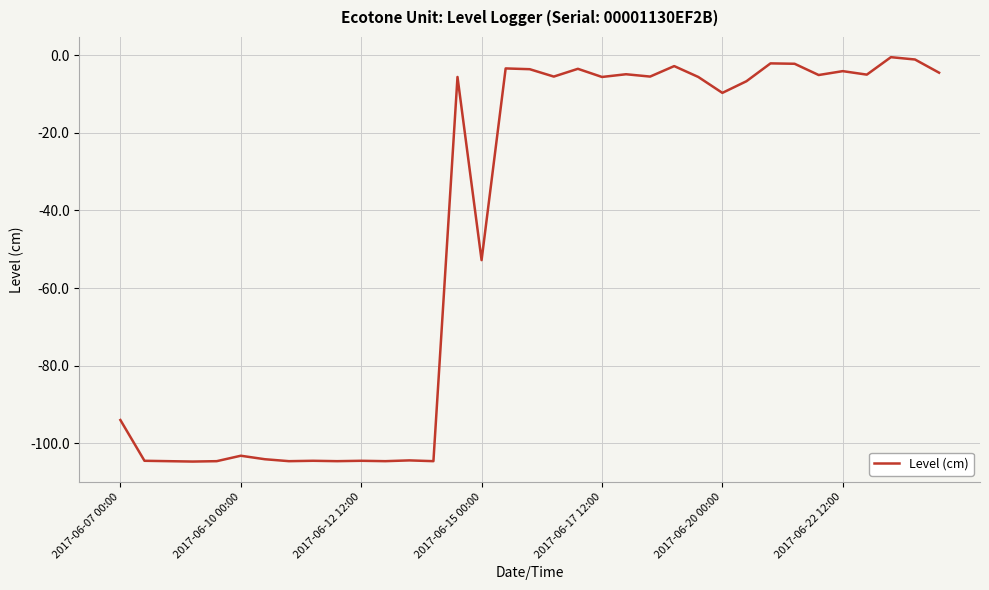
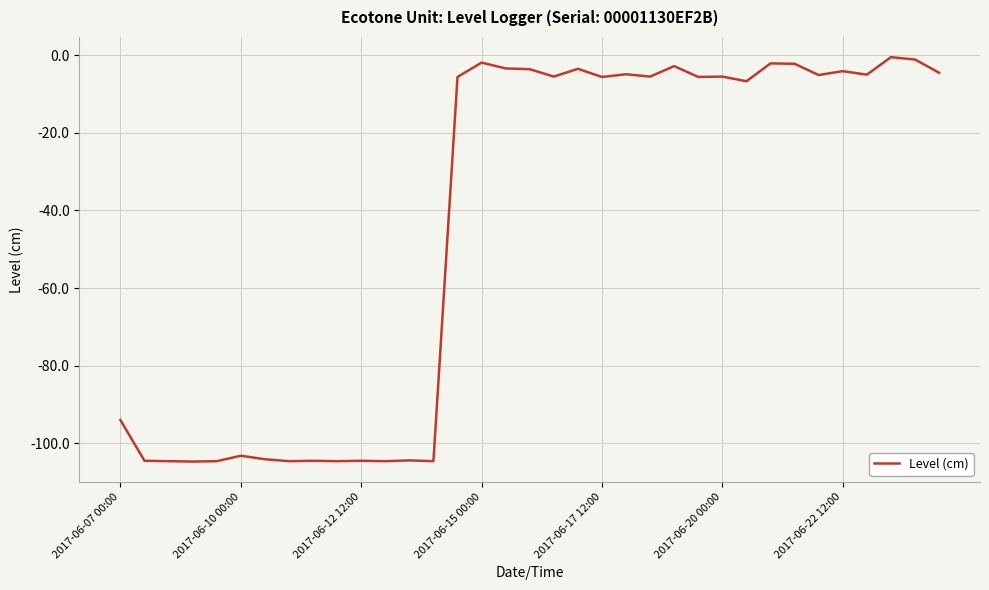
2017-06-15 00:00: -53 -> -2
2017-06-20 00:00: -10 -> -6
